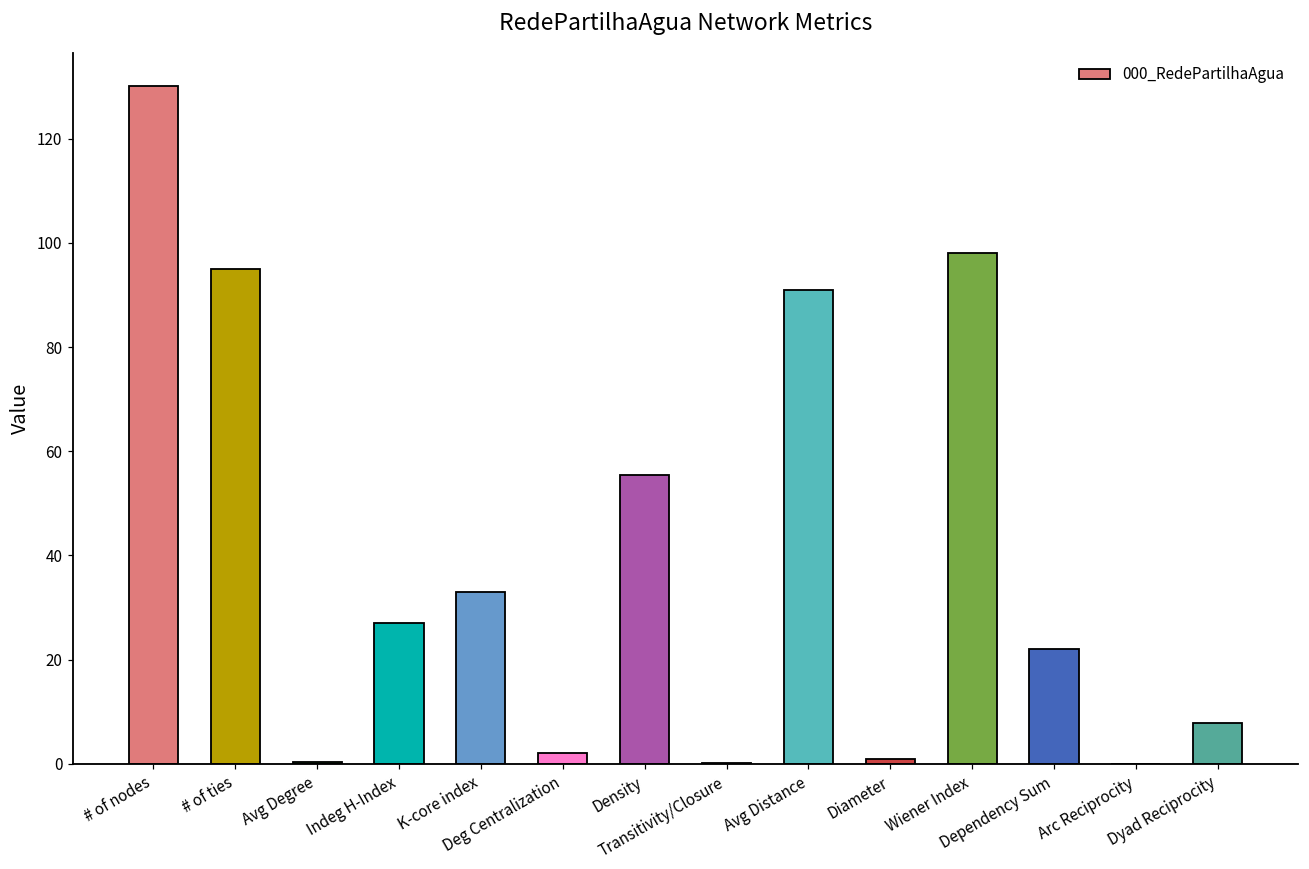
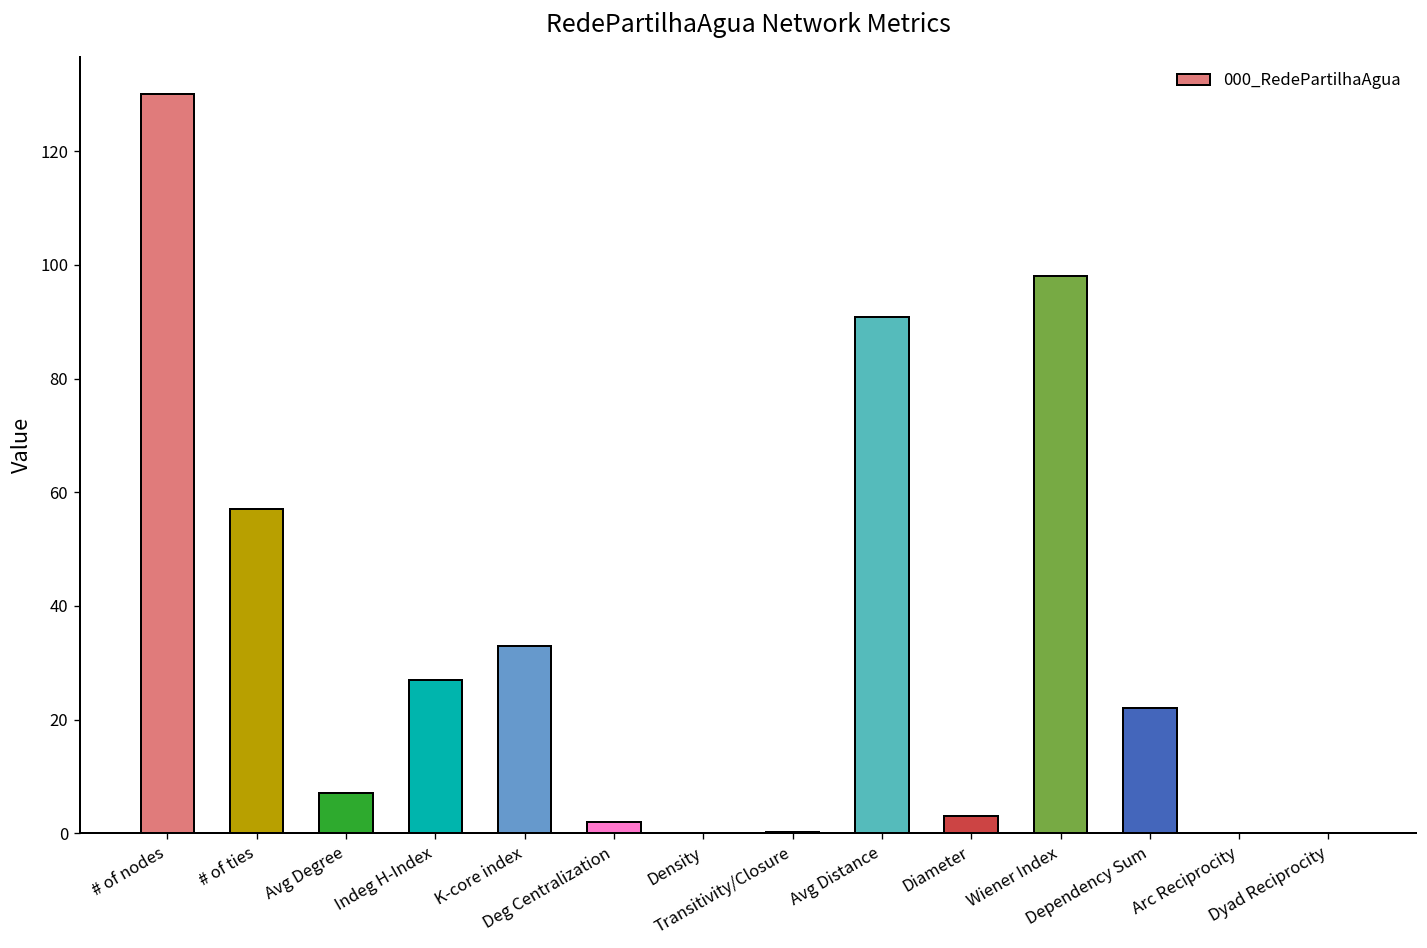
# of ties: 95 -> 57
Avg Degree: 0 -> 7
Density: 55 -> 0
Diameter: 1 -> 3
Dyad Reciprocity: 8 -> 0
